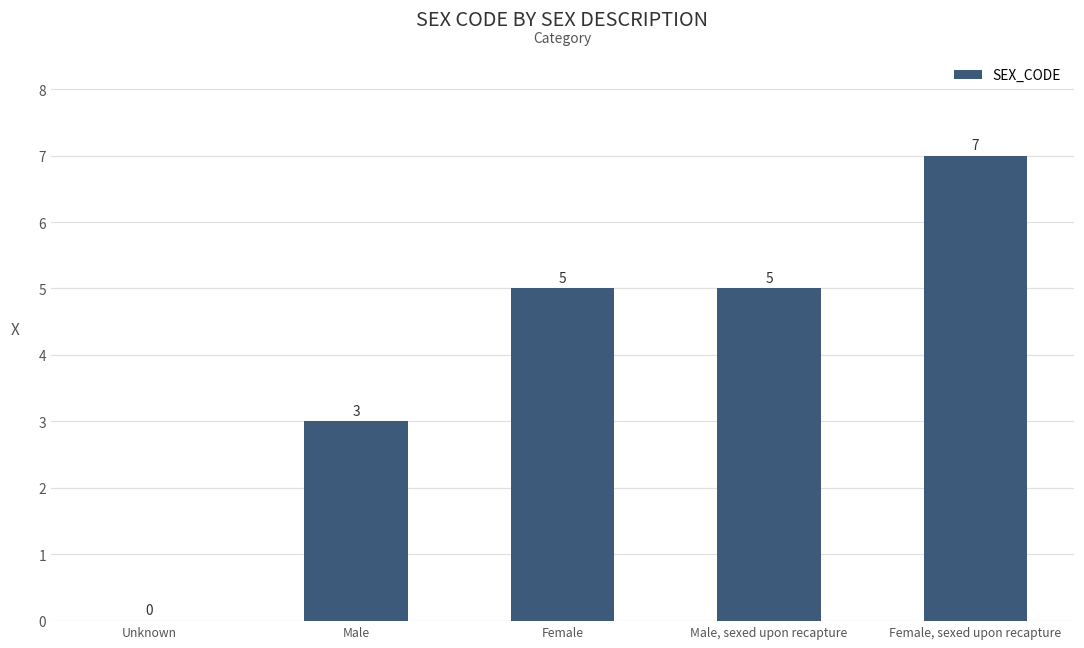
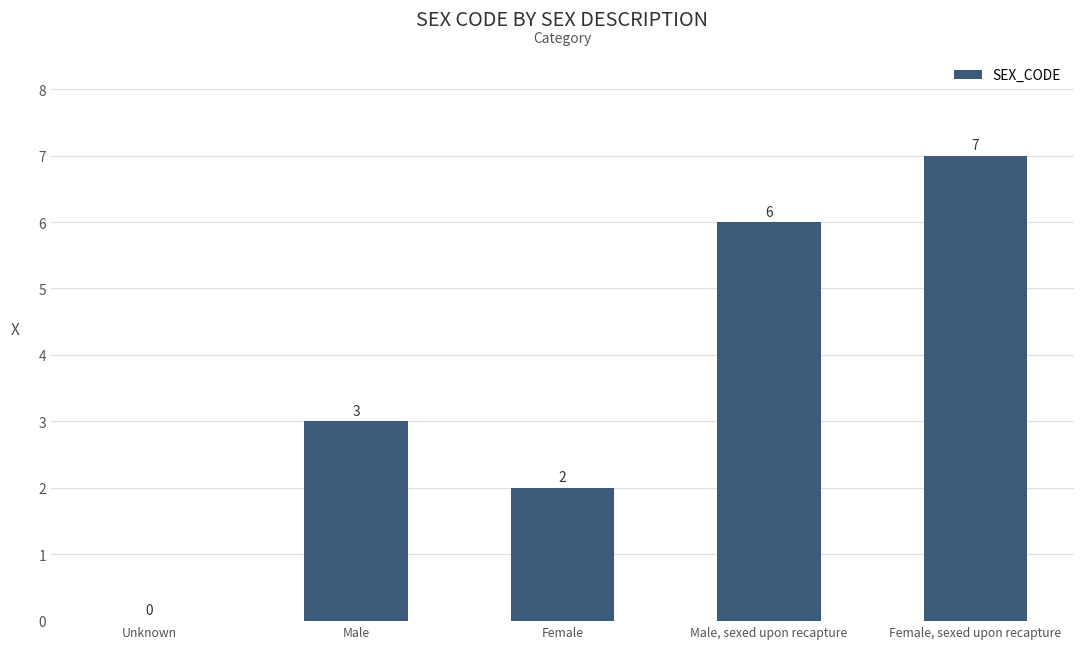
Female: 5 -> 2
Male, sexed upon recapture: 5 -> 6
